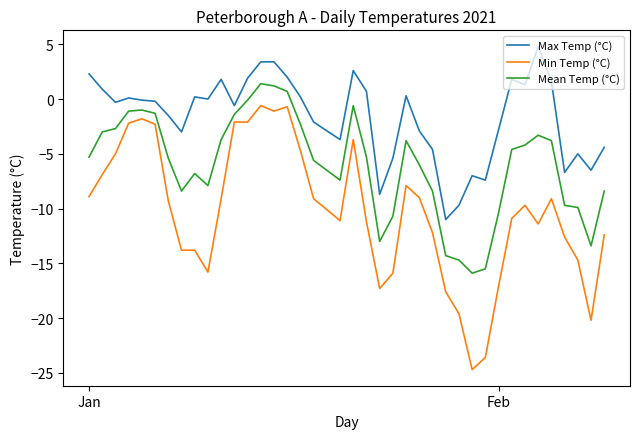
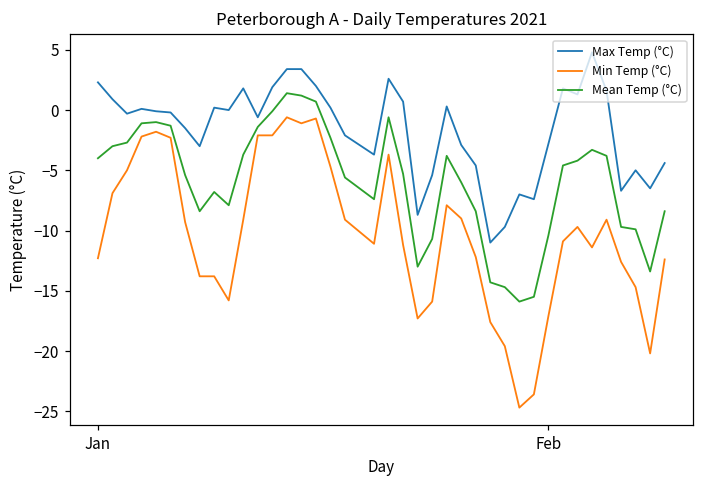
Min Temp (°C), Jan: -8.9 -> -12.3
Mean Temp (°C), Jan: -5.3 -> -4.0
